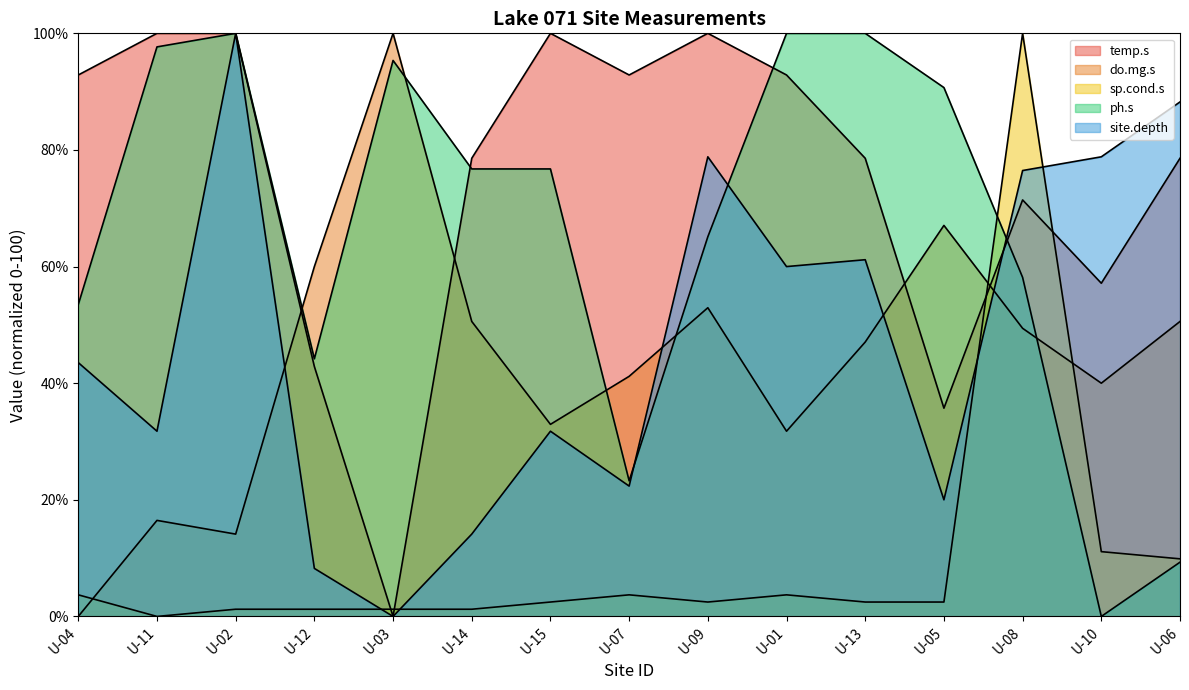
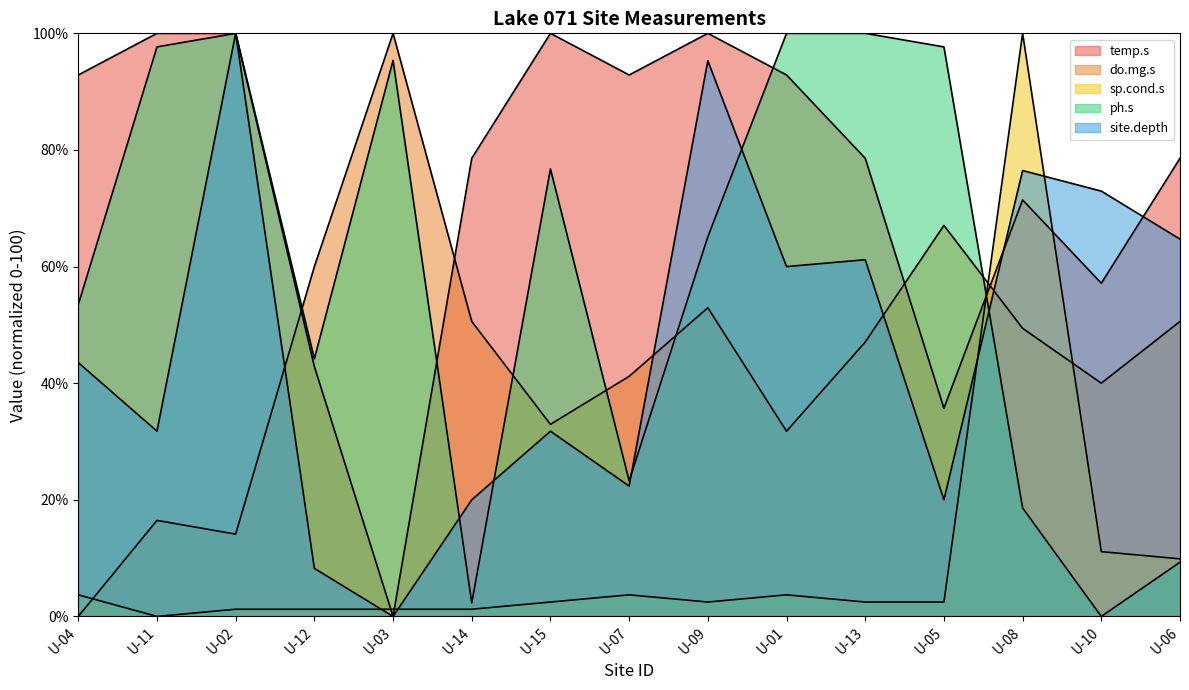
ph.s, U-14: 77% -> 2%
site.depth, U-14: 14% -> 20%
site.depth, U-09: 79% -> 95%
ph.s, U-05: 91% -> 98%
ph.s, U-08: 58% -> 19%
site.depth, U-10: 79% -> 73%
site.depth, U-06: 88% -> 65%
